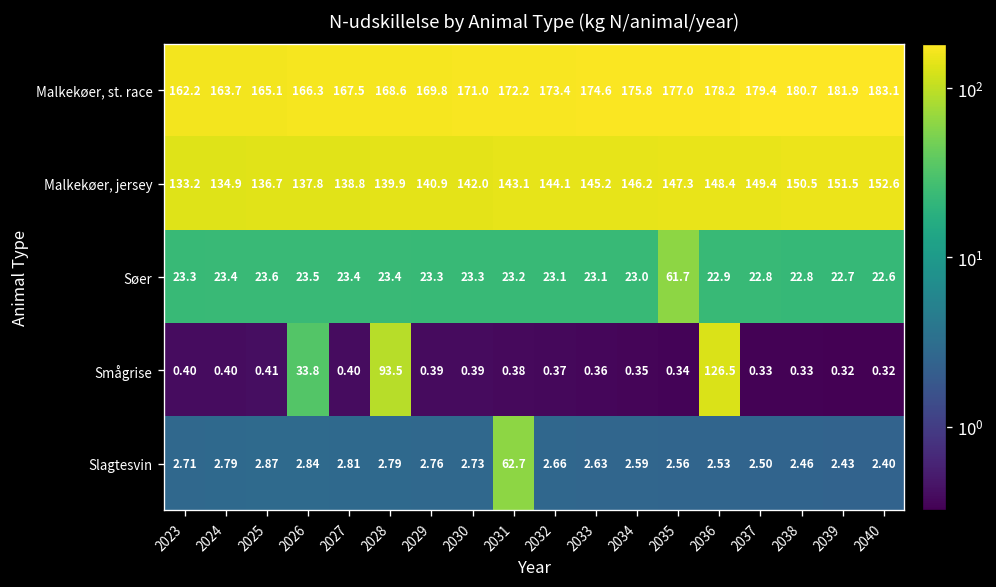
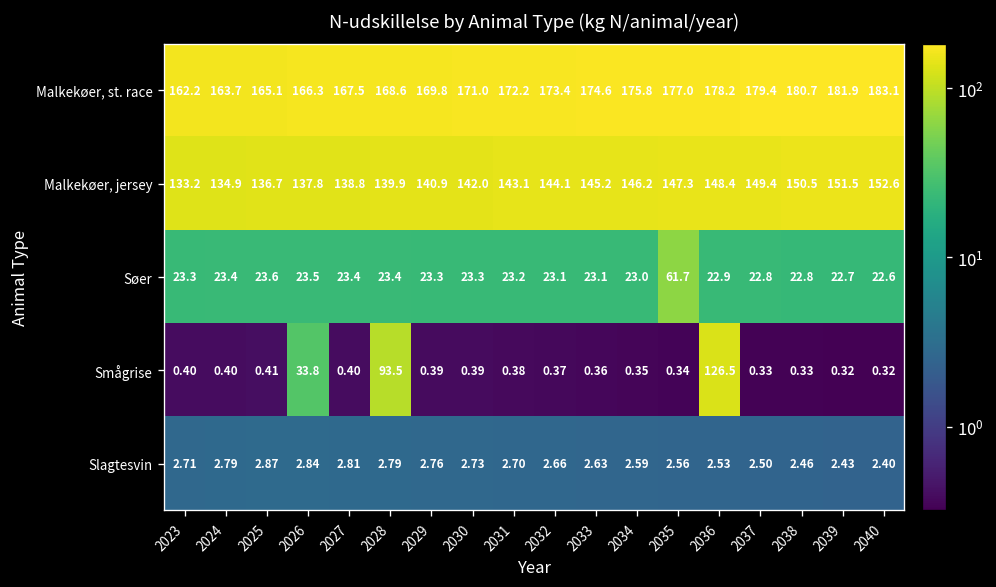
Slagtesvin, 2031: 62.7 -> 2.70
